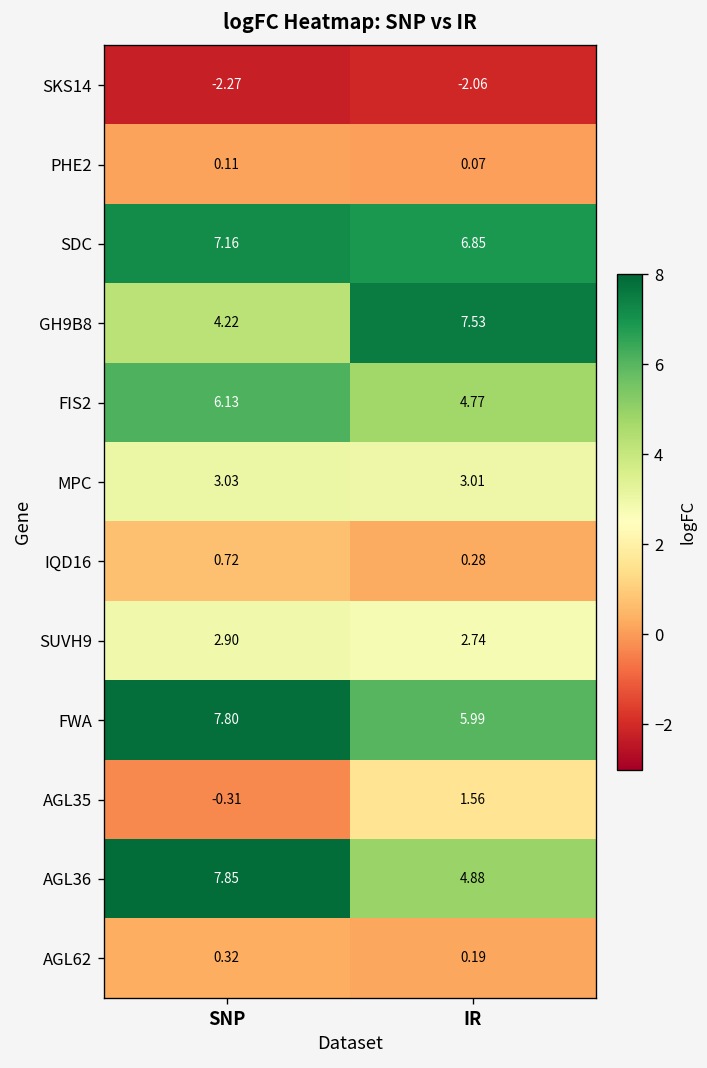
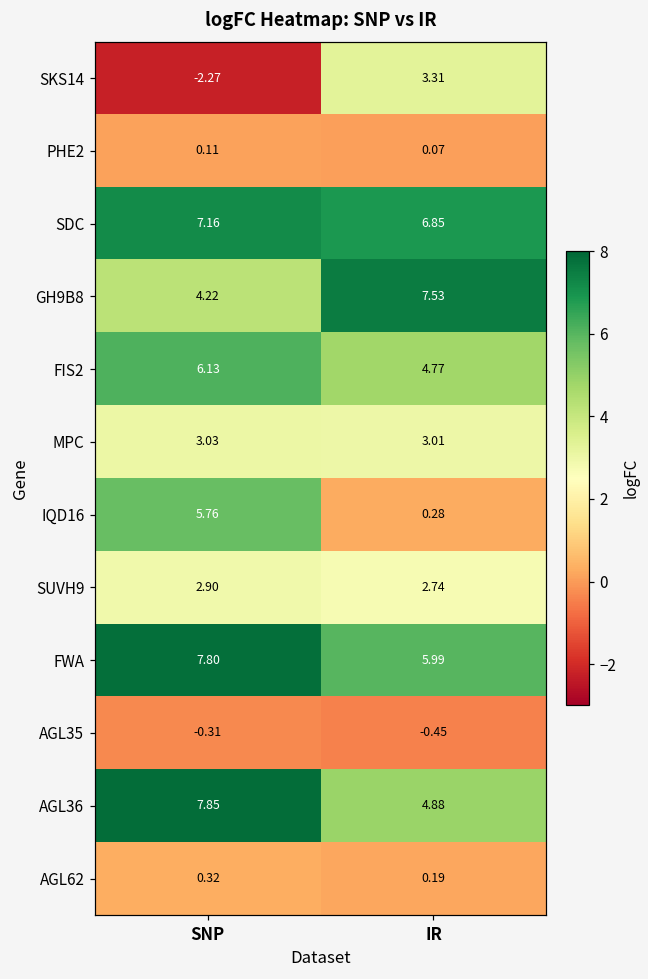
SKS14, IR: -2.06 -> 3.31
IQD16, SNP: 0.72 -> 5.76
AGL35, IR: 1.56 -> -0.45
